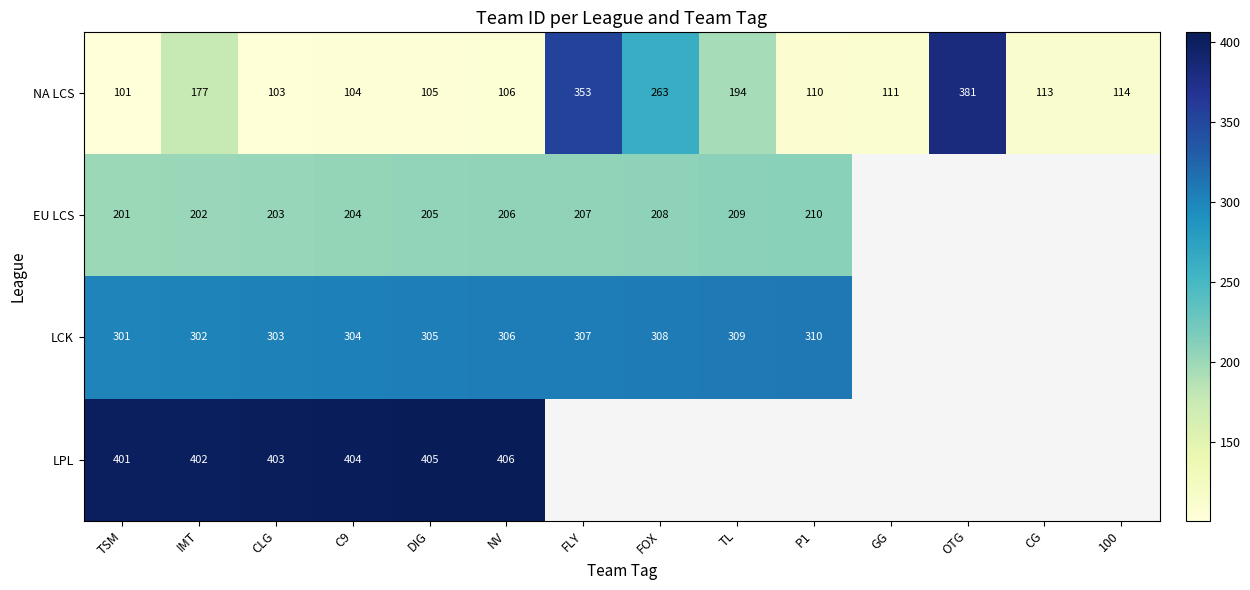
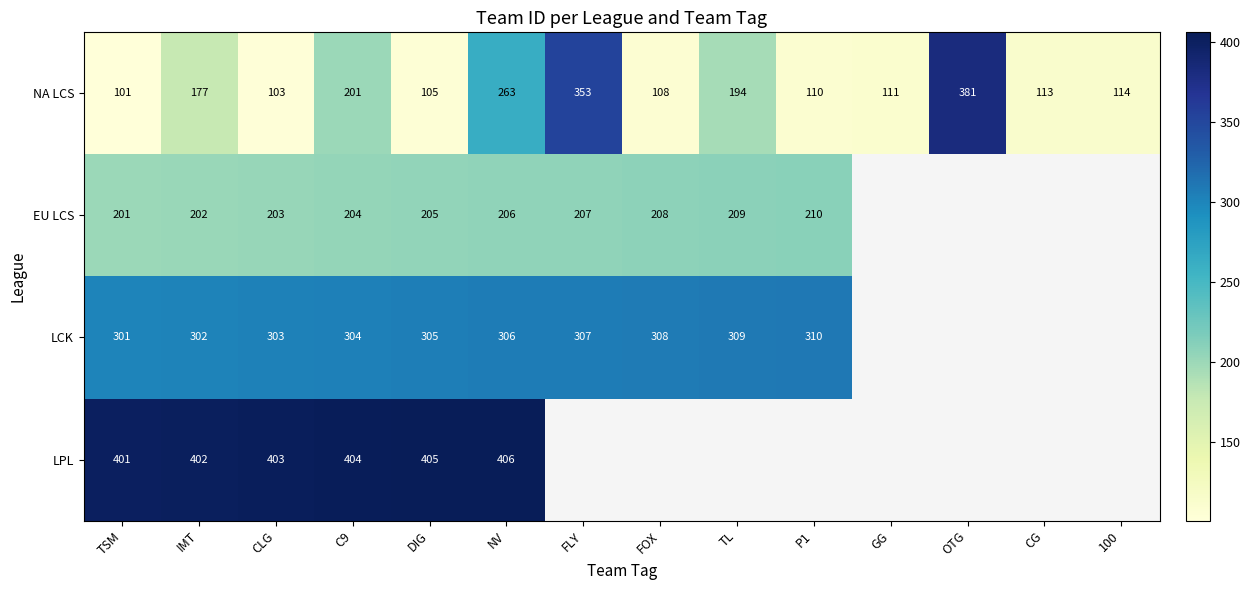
NA LCS, C9: 104 -> 201
NA LCS, NV: 106 -> 263
NA LCS, FOX: 263 -> 108
